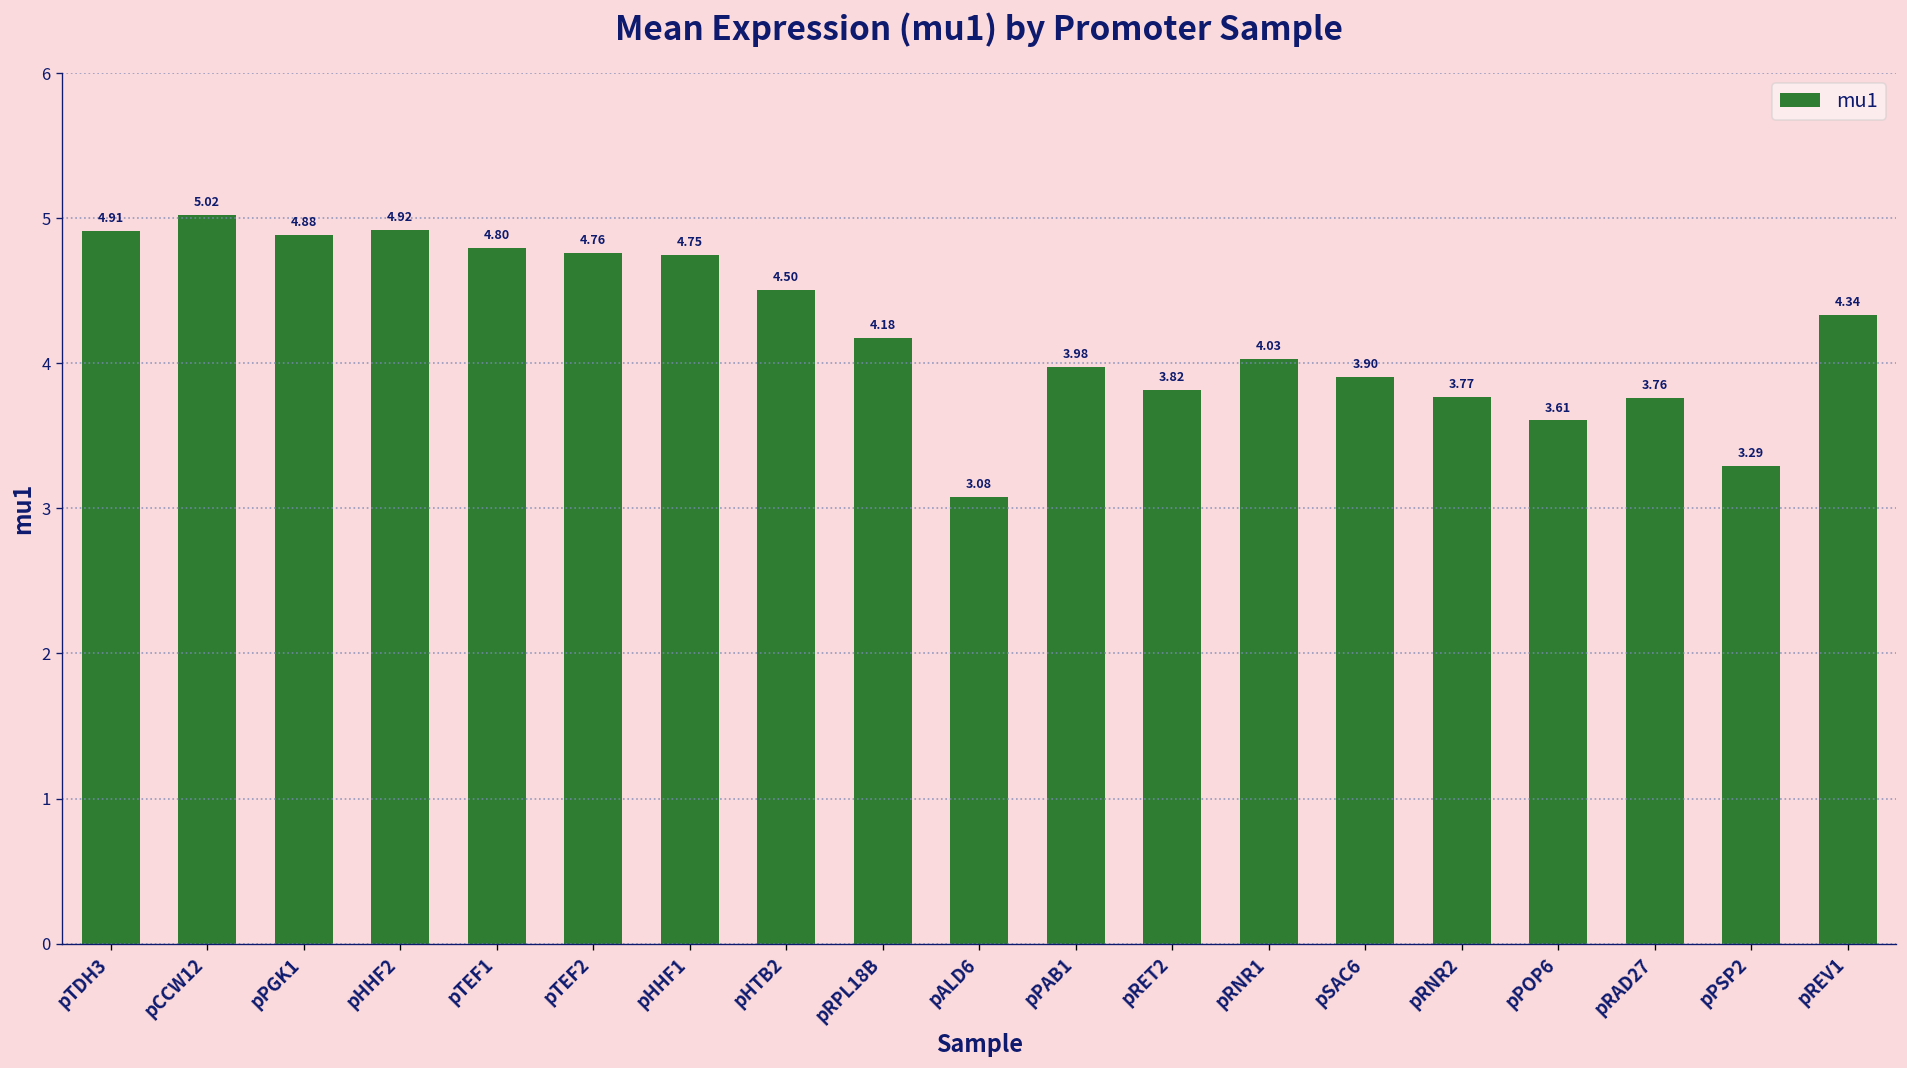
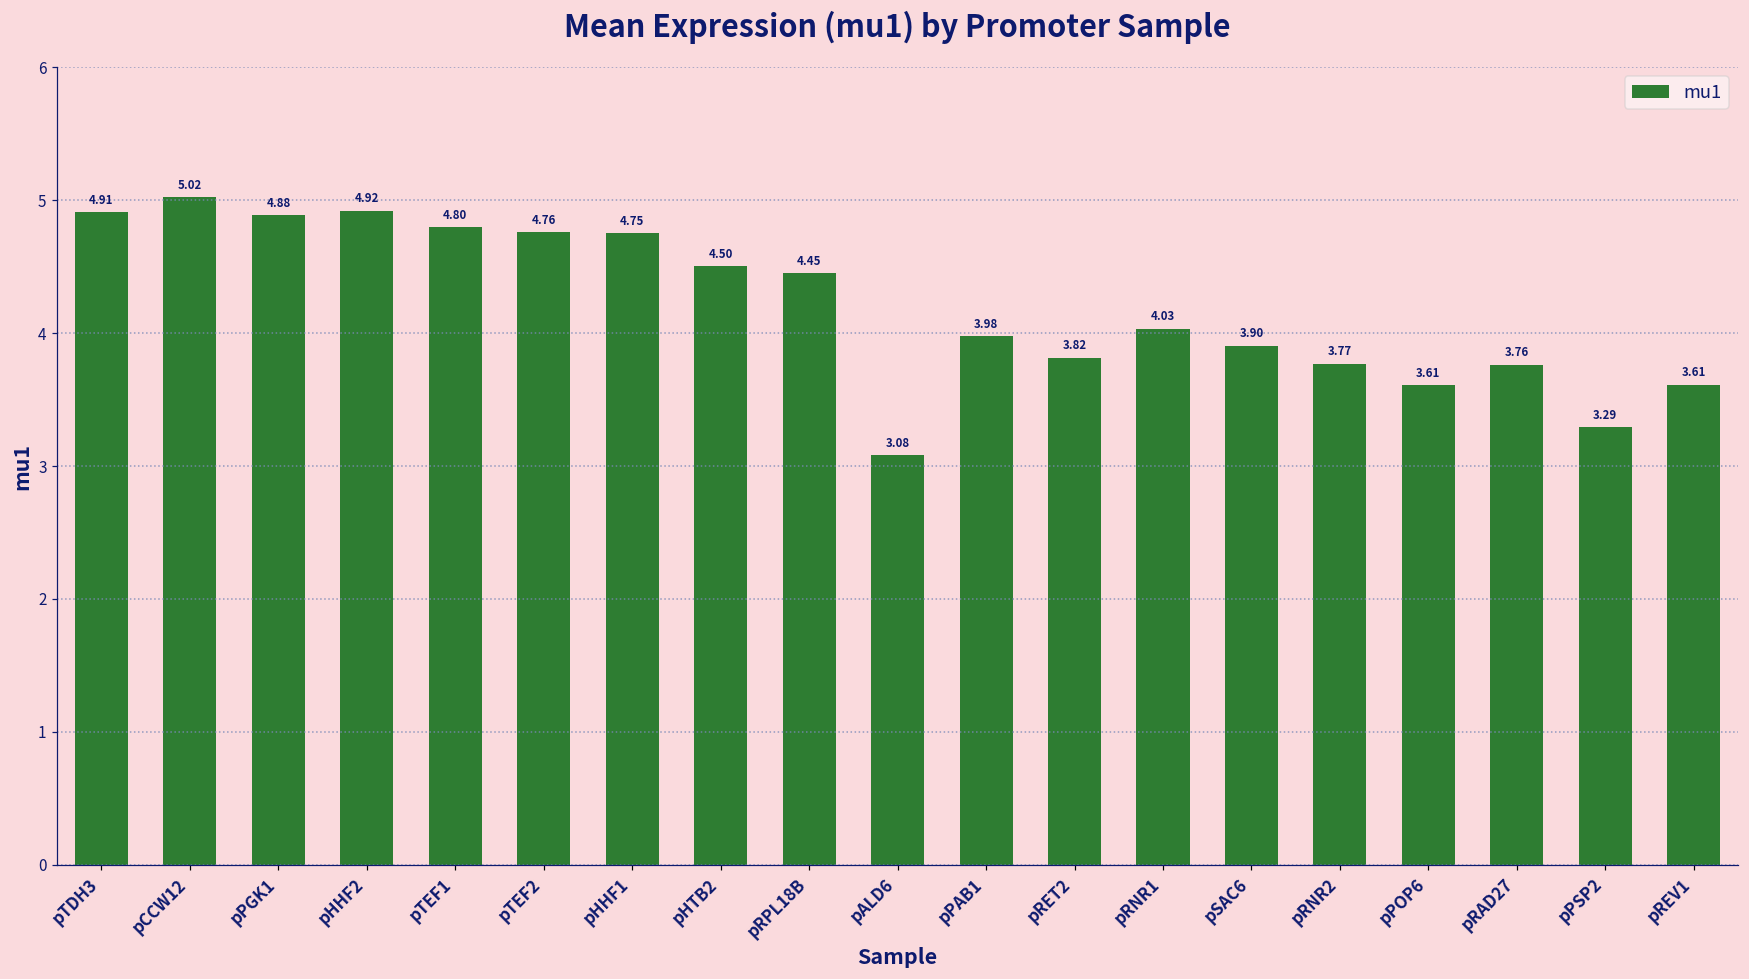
pRPL18B: 4.18 -> 4.45
pREV1: 4.34 -> 3.61
